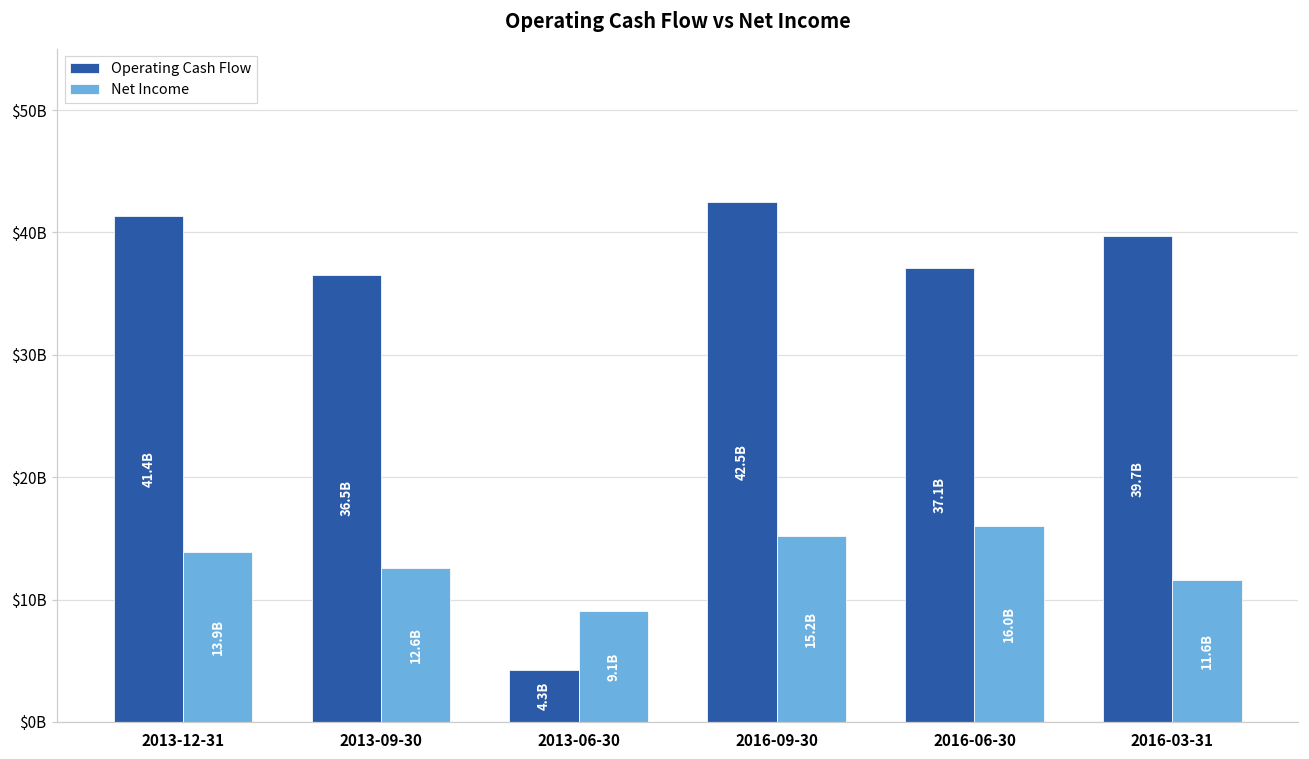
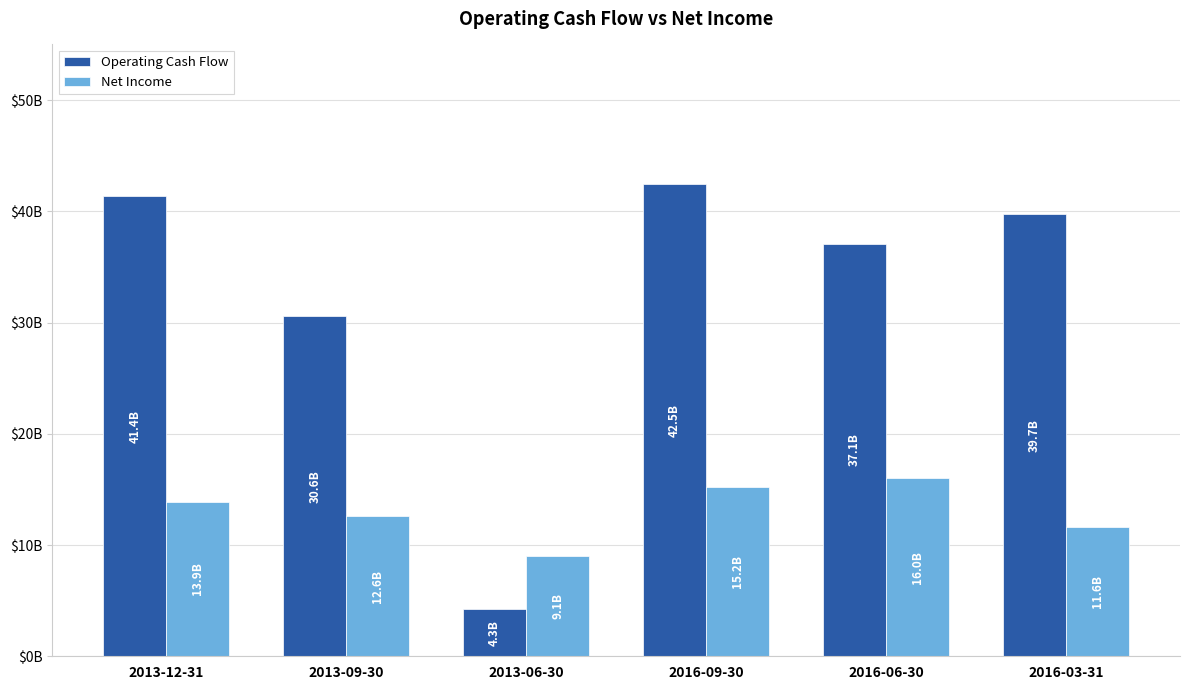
Operating Cash Flow, 2013-09-30: 36.5B -> 30.6B
